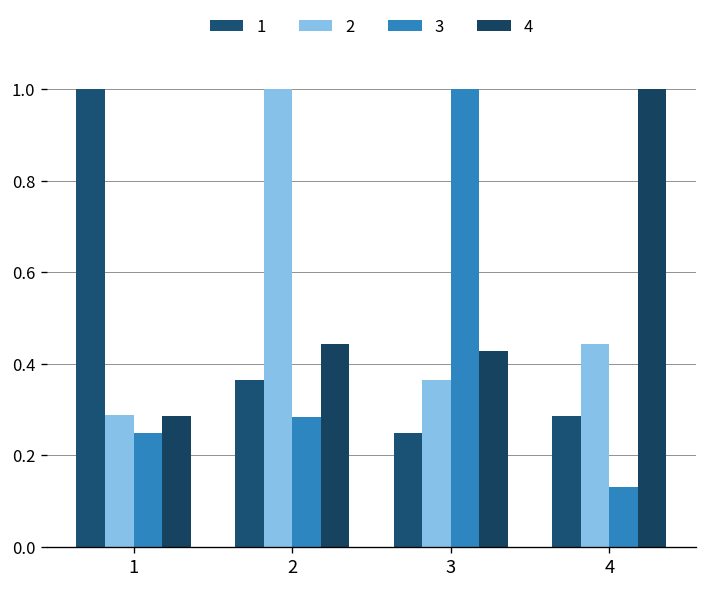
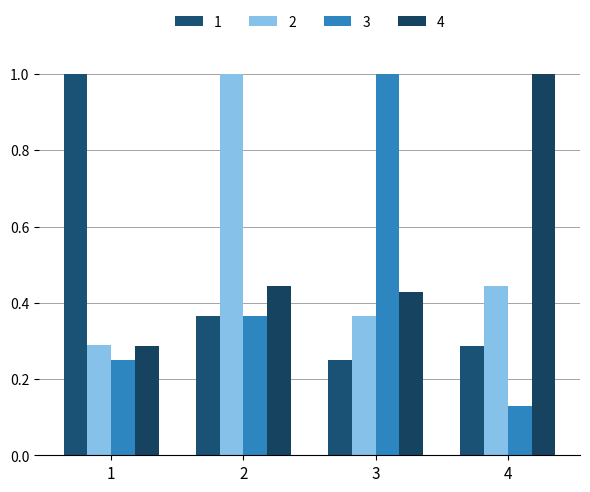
3, 2: 0.28 -> 0.36
